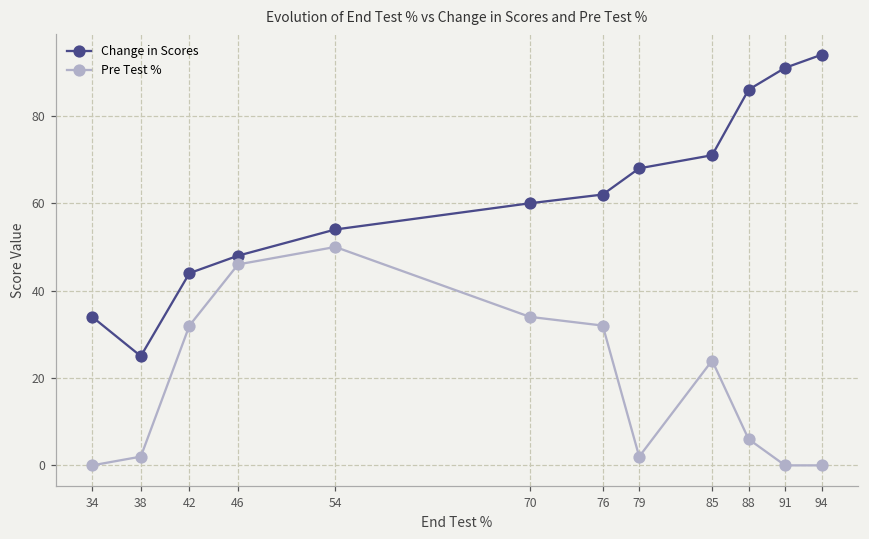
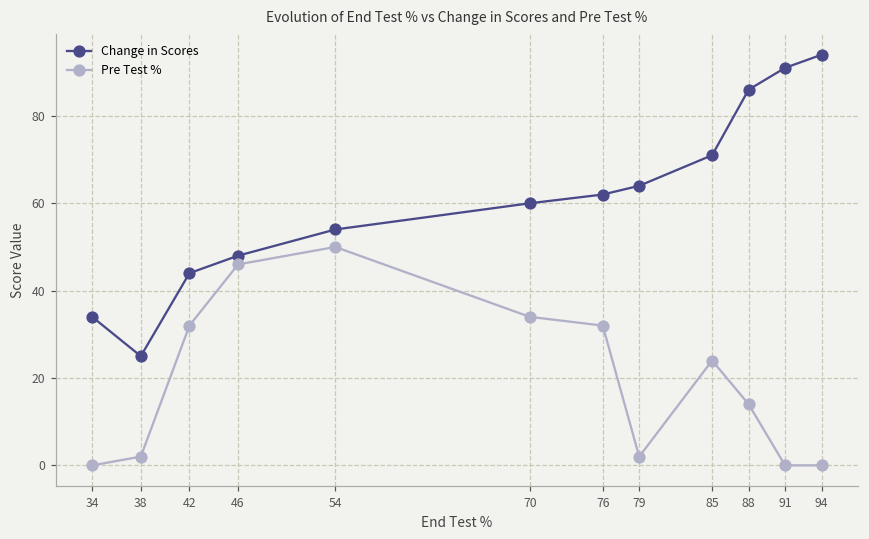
Change in Scores, 79: 68 -> 64
Pre Test %, 88: 6 -> 14
